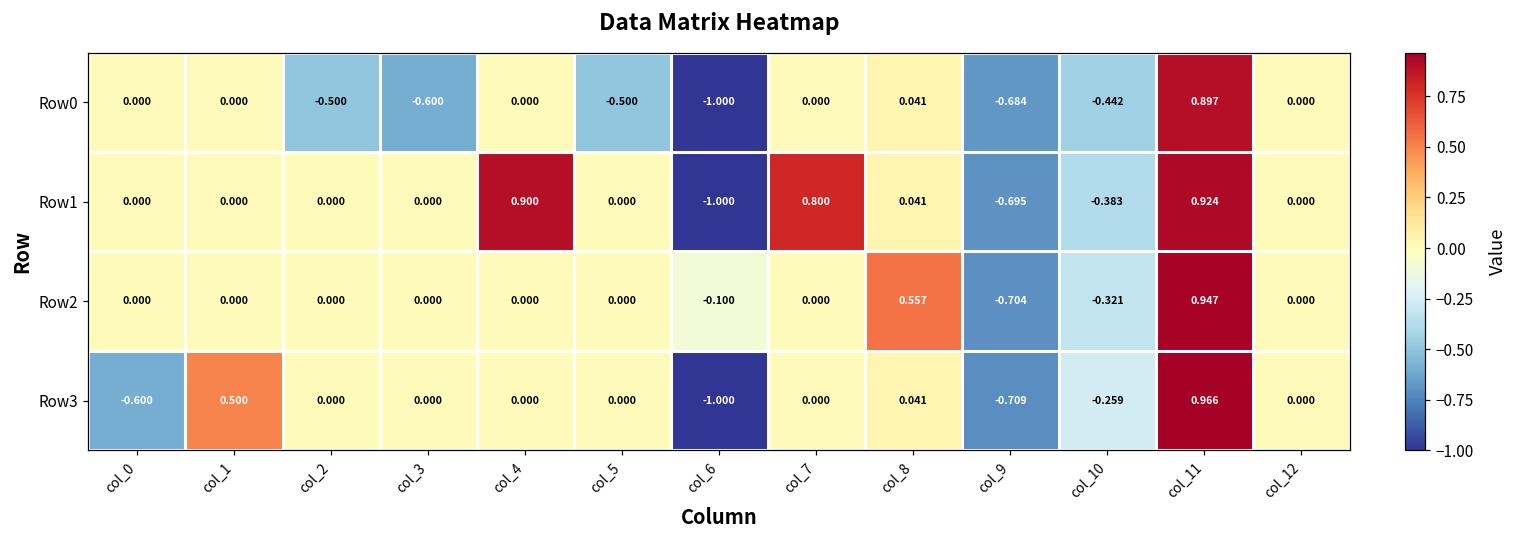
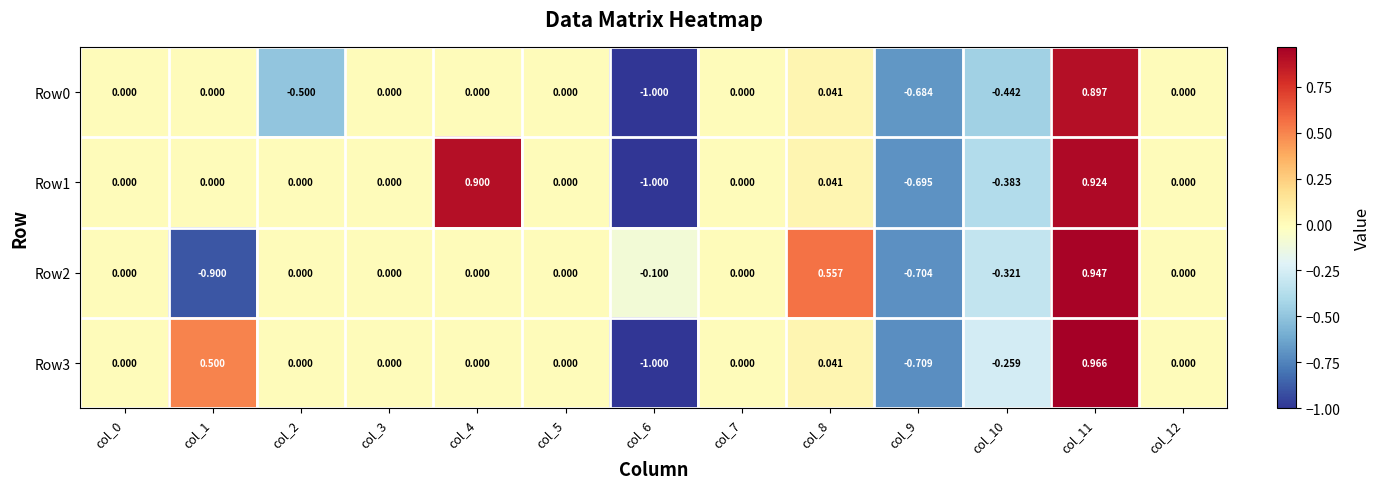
Row0, col_3: -0.600 -> 0.000
Row0, col_5: -0.500 -> 0.000
Row1, col_7: 0.800 -> 0.000
Row2, col_1: 0.000 -> -0.900
Row3, col_0: -0.600 -> 0.000
